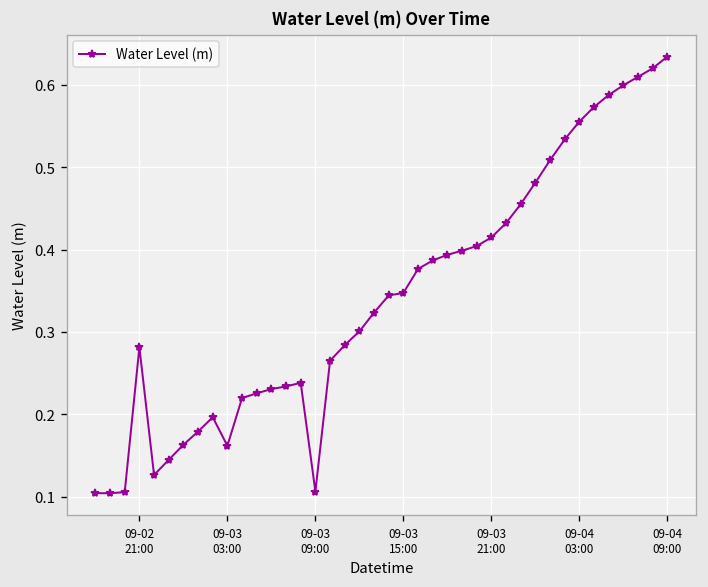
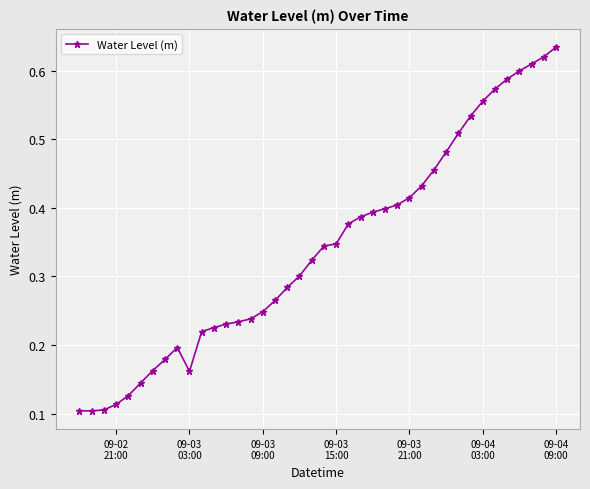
09-02 21:00: 0.28 -> 0.11
09-03 09:00: 0.11 -> 0.25
